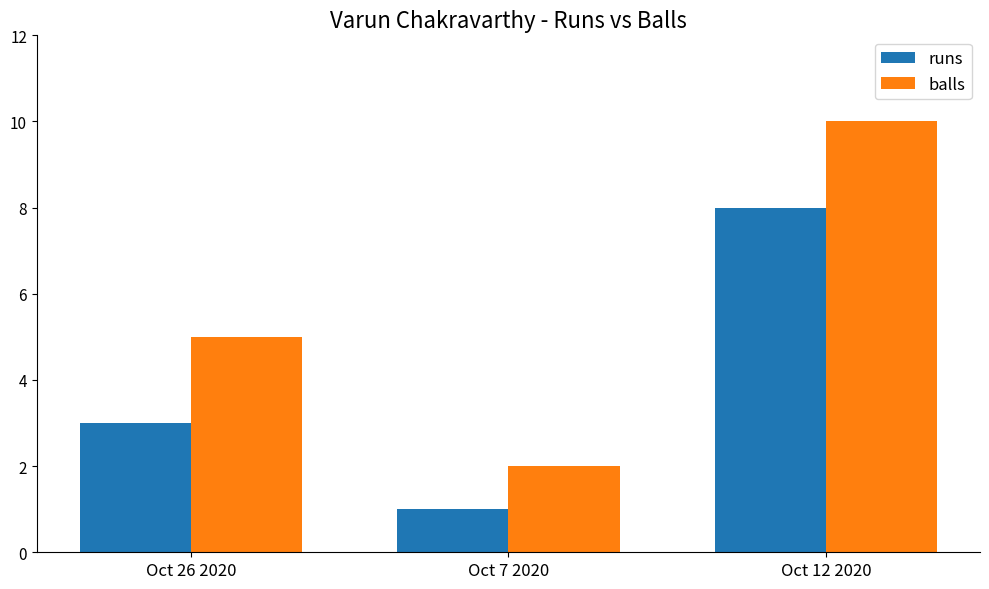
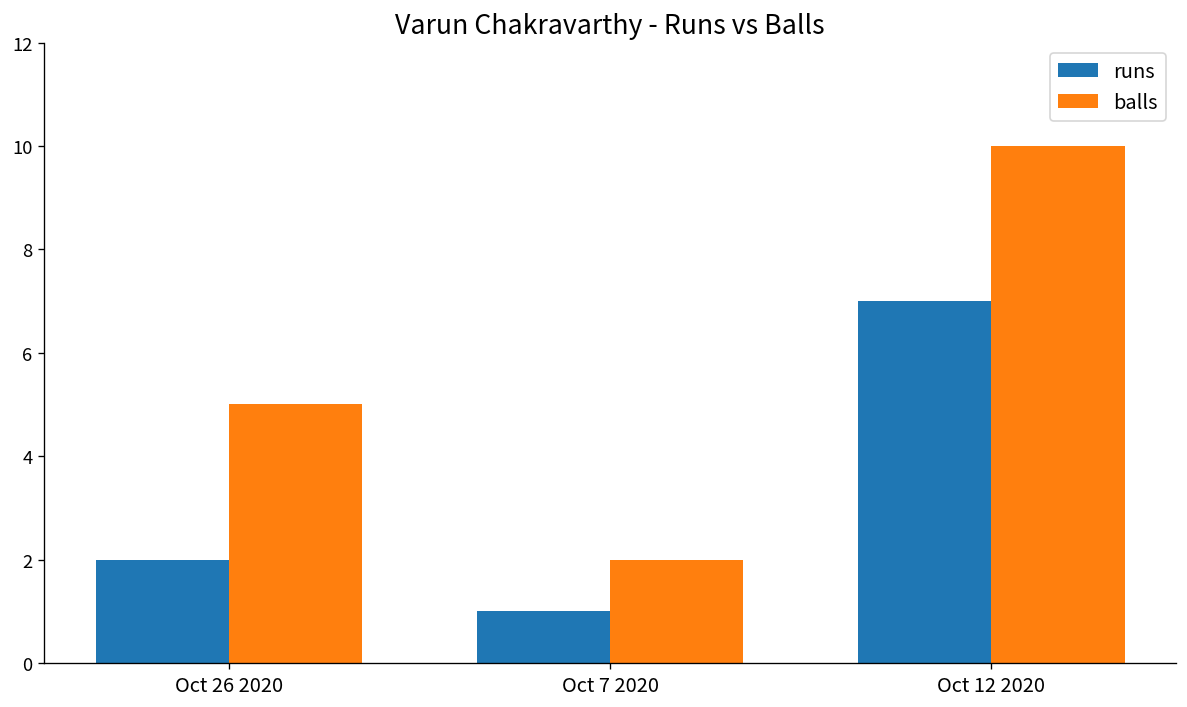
runs, Oct 26 2020: 3 -> 2
runs, Oct 12 2020: 8 -> 7
